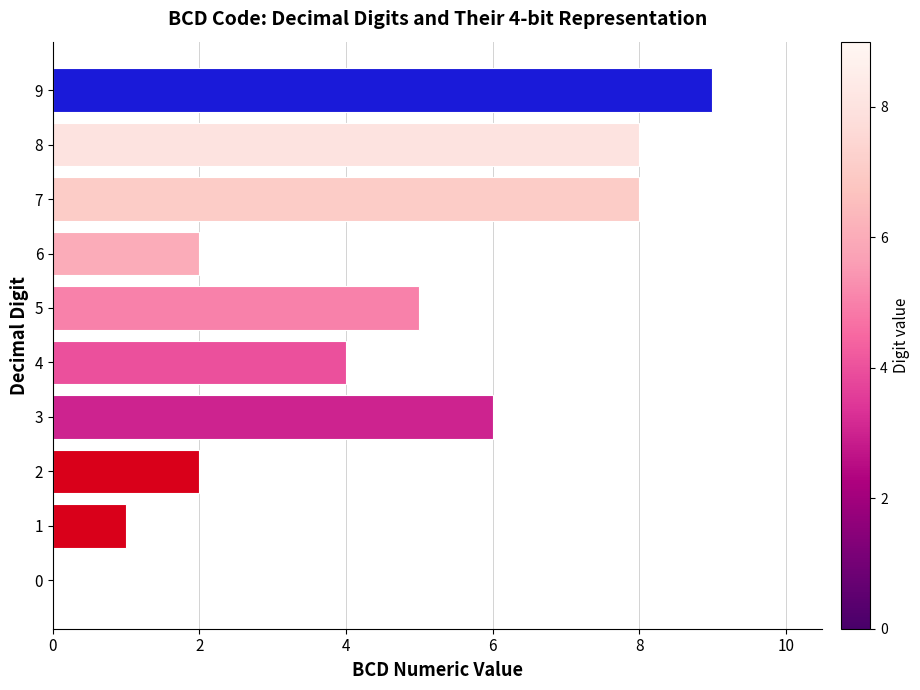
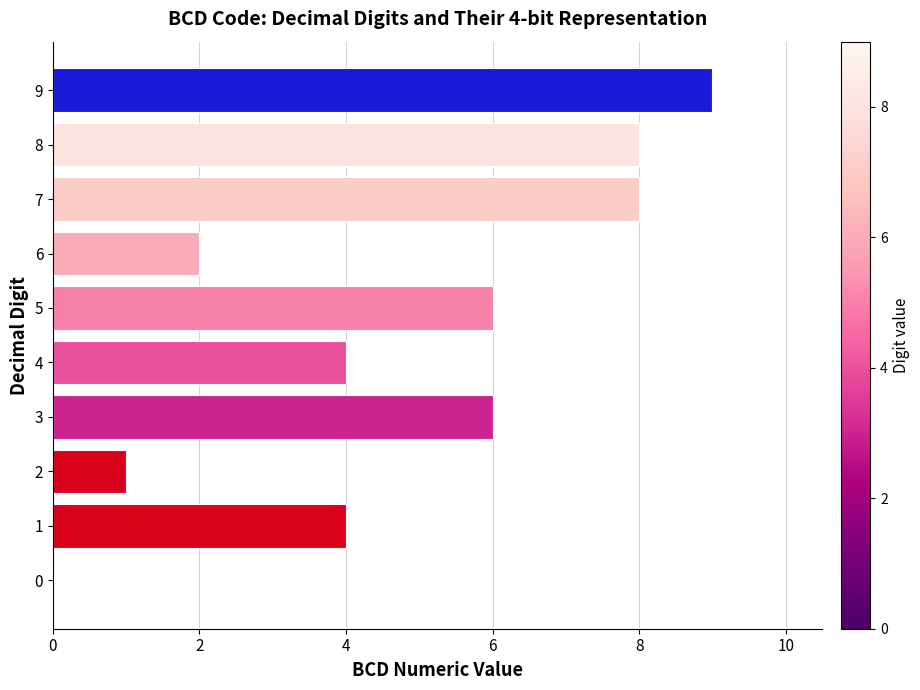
5: 5 -> 6
2: 2 -> 1
1: 1 -> 4
